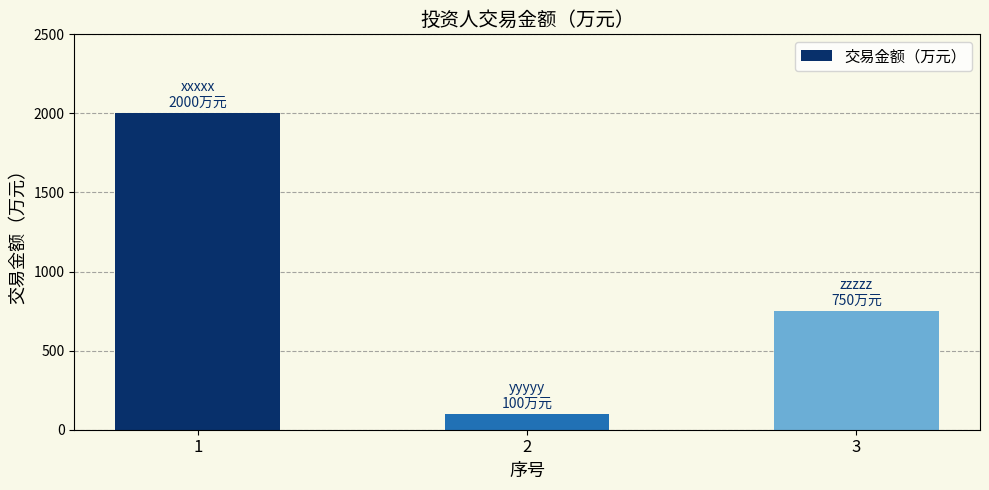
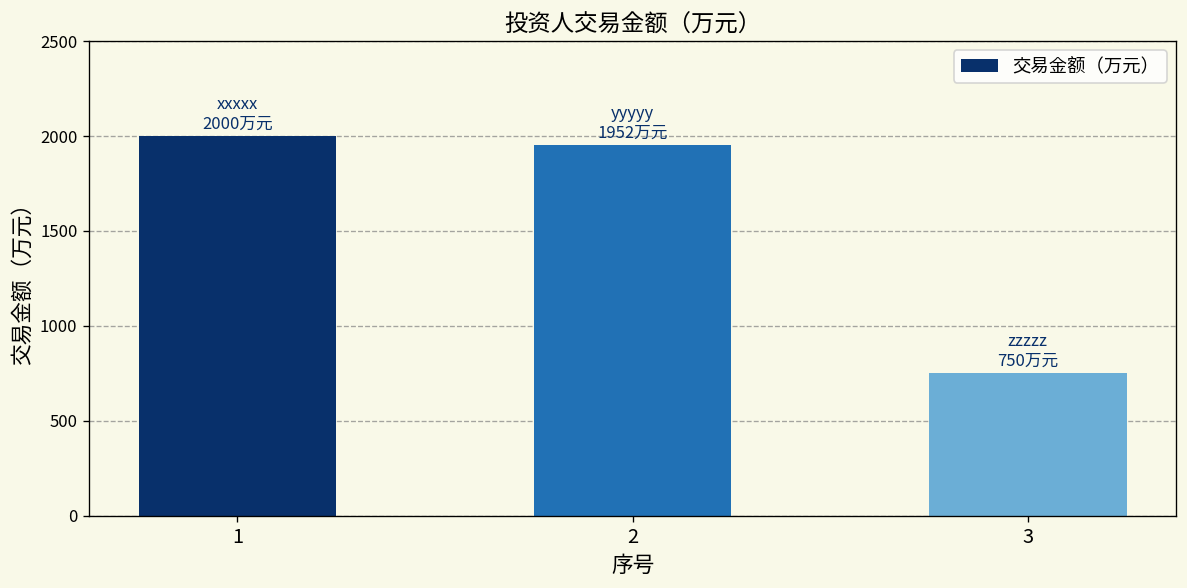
2: 100 -> 1952
